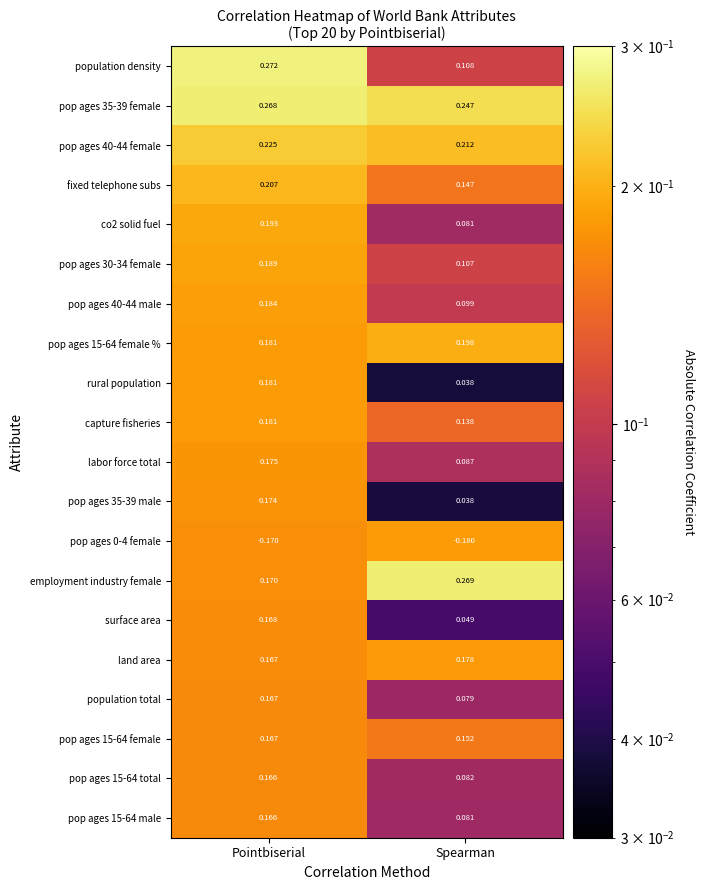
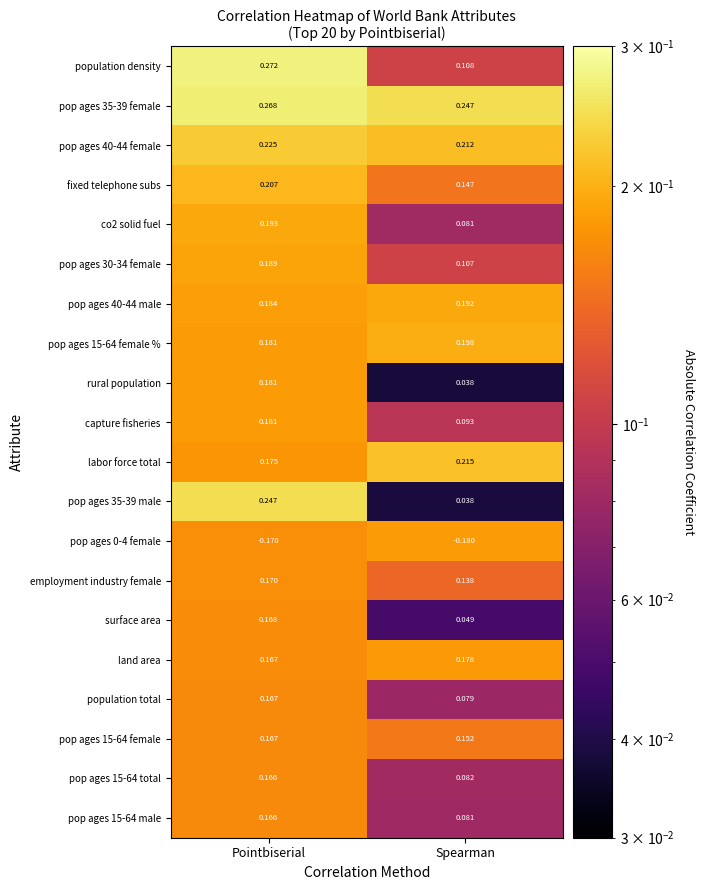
pop ages 40-44 male, Spearman: 0.099 -> 0.192
capture fisheries, Spearman: 0.138 -> 0.093
labor force total, Spearman: 0.087 -> 0.215
pop ages 35-39 male, Pointbiserial: 0.174 -> 0.247
employment industry female, Spearman: 0.269 -> 0.138
